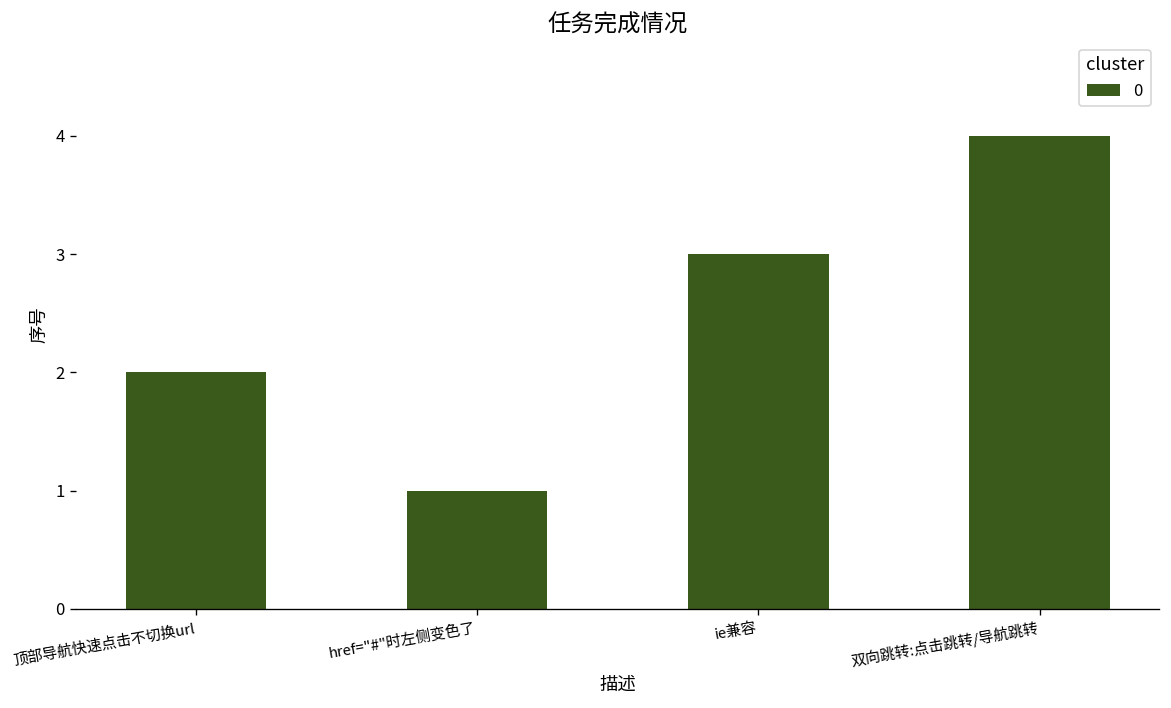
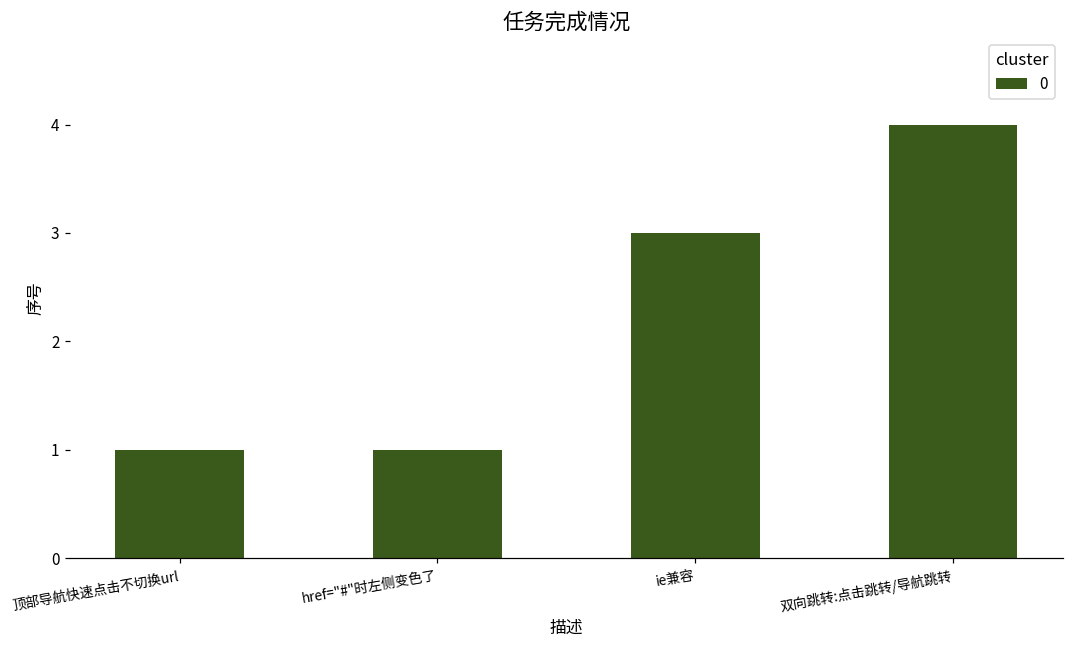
顶部导航快速点击不切换url: 2 -> 1
